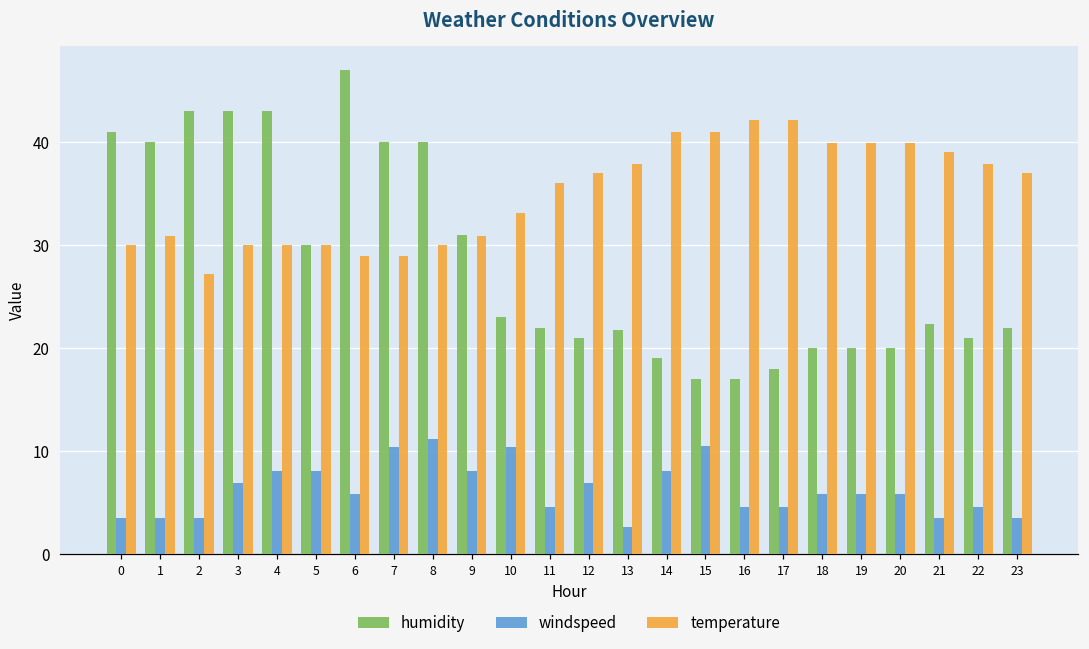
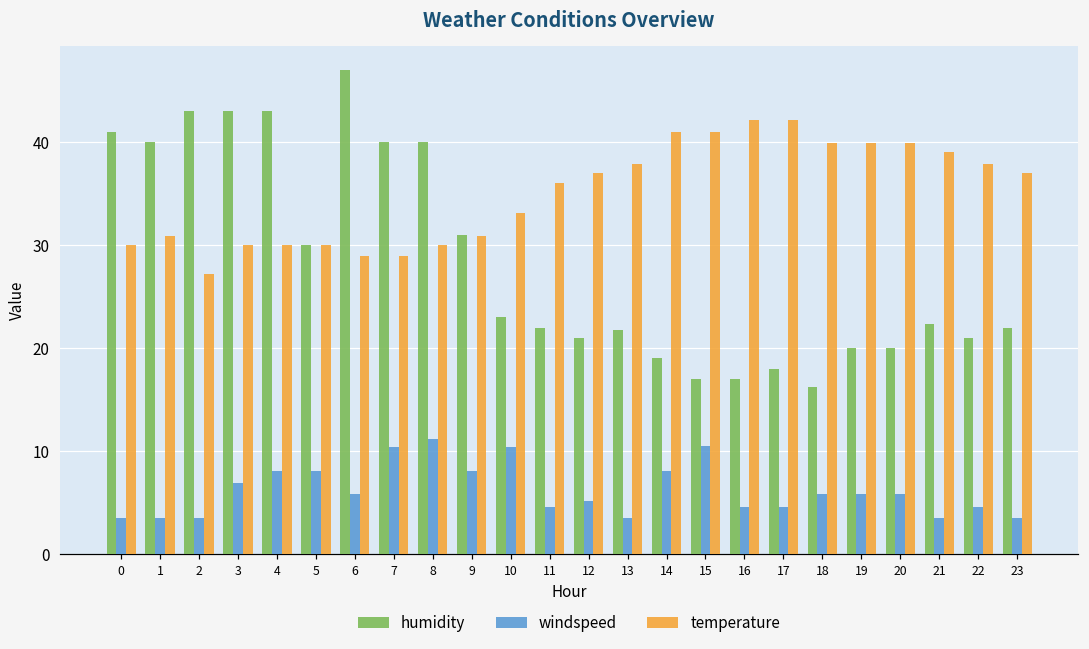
windspeed, 12: 7 -> 5
windspeed, 13: 3 -> 4
humidity, 18: 20 -> 16
